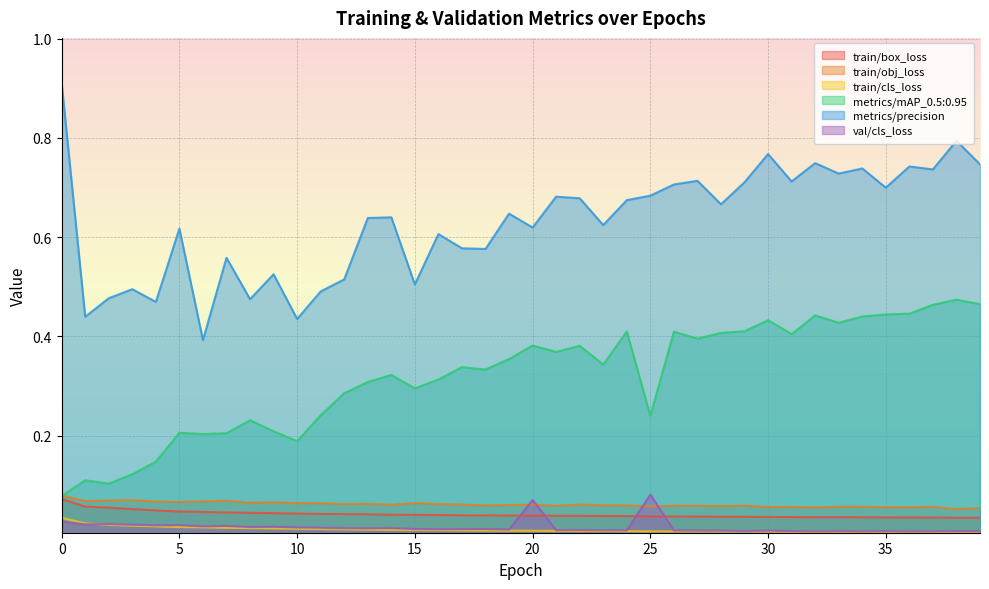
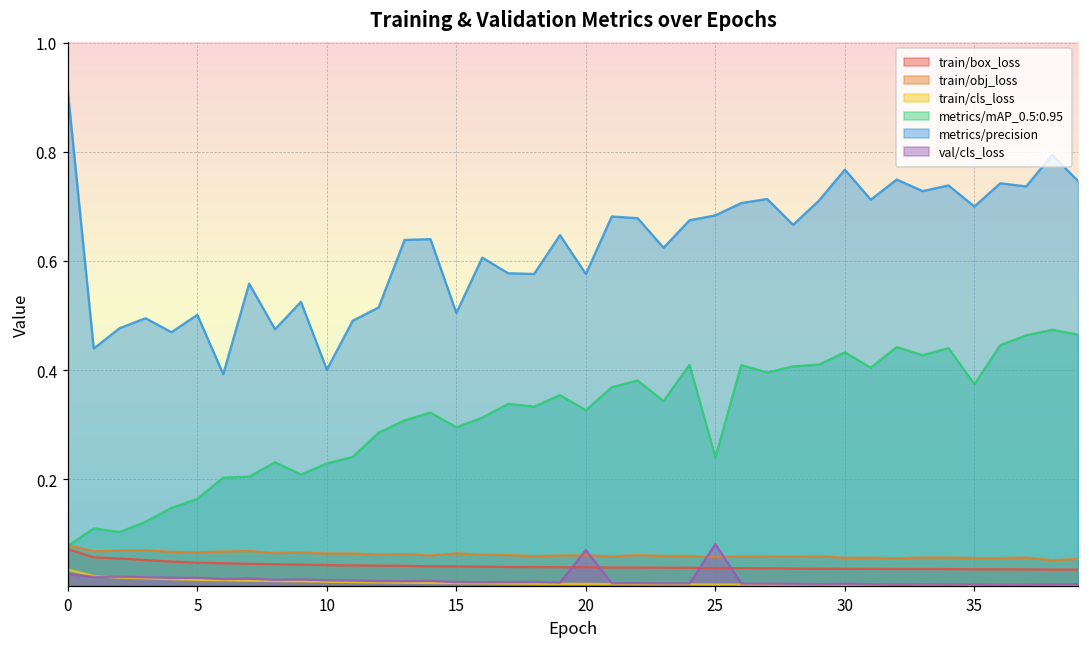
metrics/mAP_0.5:0.95, 5: 0.21 -> 0.16
metrics/precision, 5: 0.62 -> 0.50
metrics/mAP_0.5:0.95, 10: 0.19 -> 0.23
metrics/precision, 10: 0.44 -> 0.40
metrics/mAP_0.5:0.95, 20: 0.38 -> 0.33
metrics/precision, 20: 0.62 -> 0.58
metrics/mAP_0.5:0.95, 35: 0.44 -> 0.37
